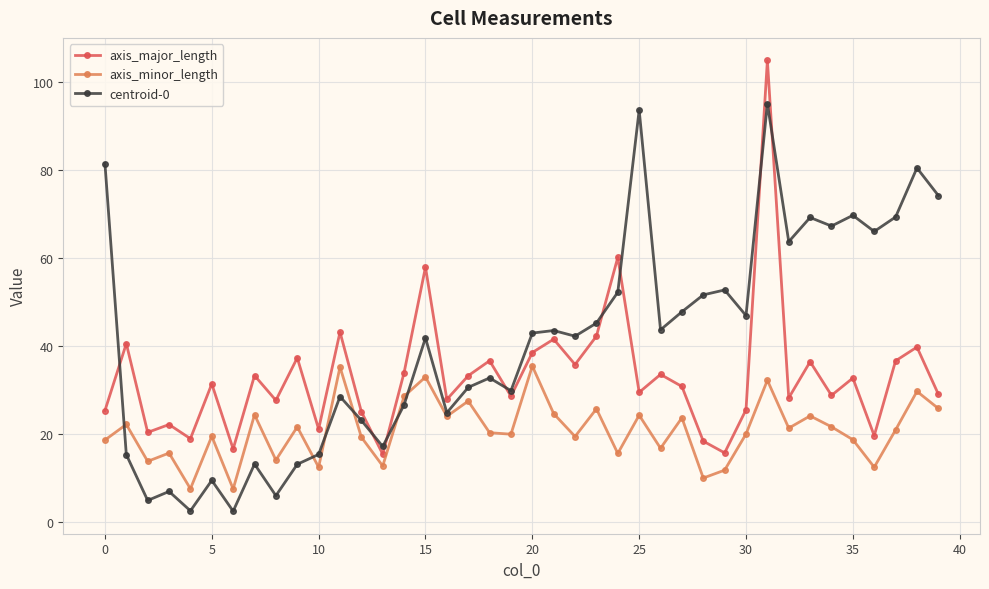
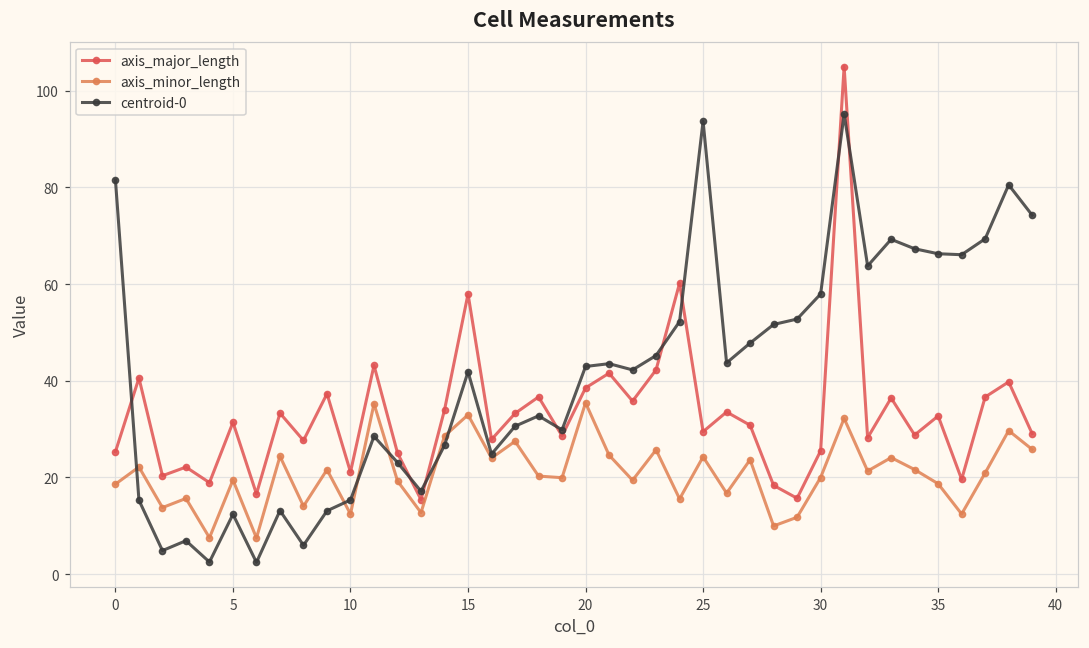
centroid-0, 5: 9 -> 12
centroid-0, 30: 47 -> 58
centroid-0, 35: 70 -> 66
